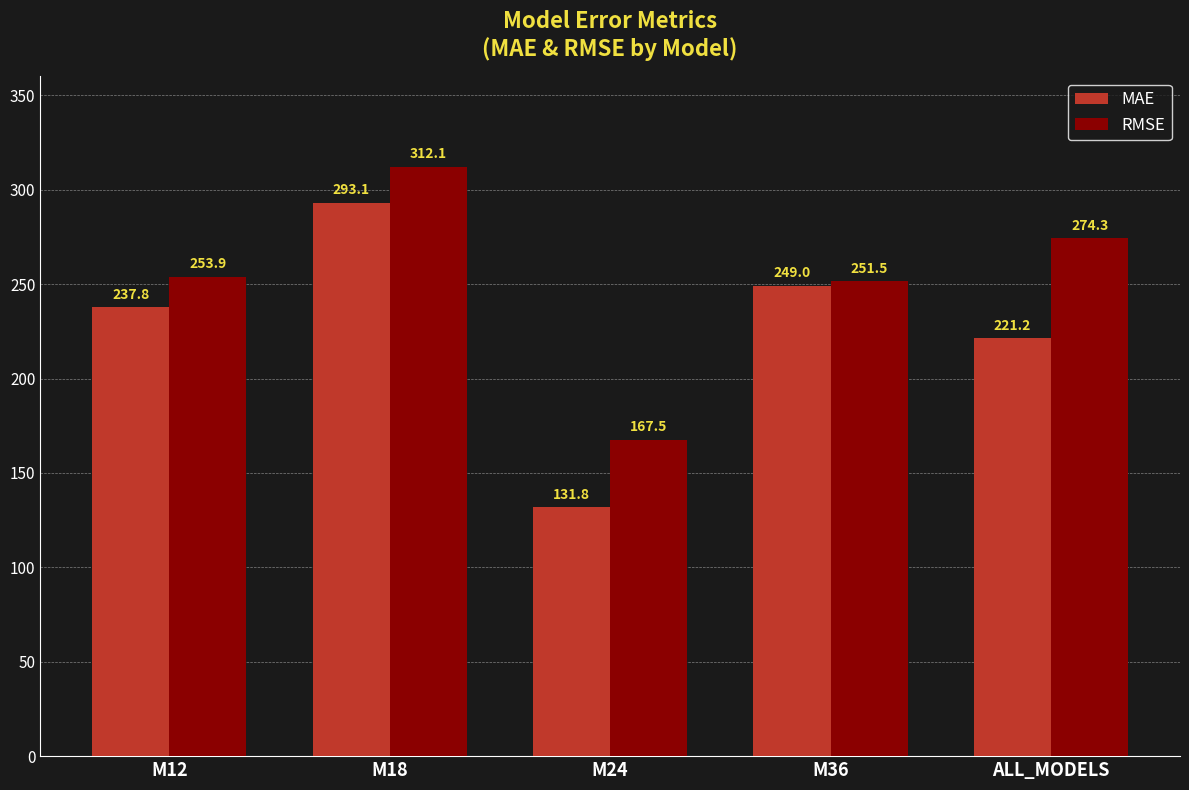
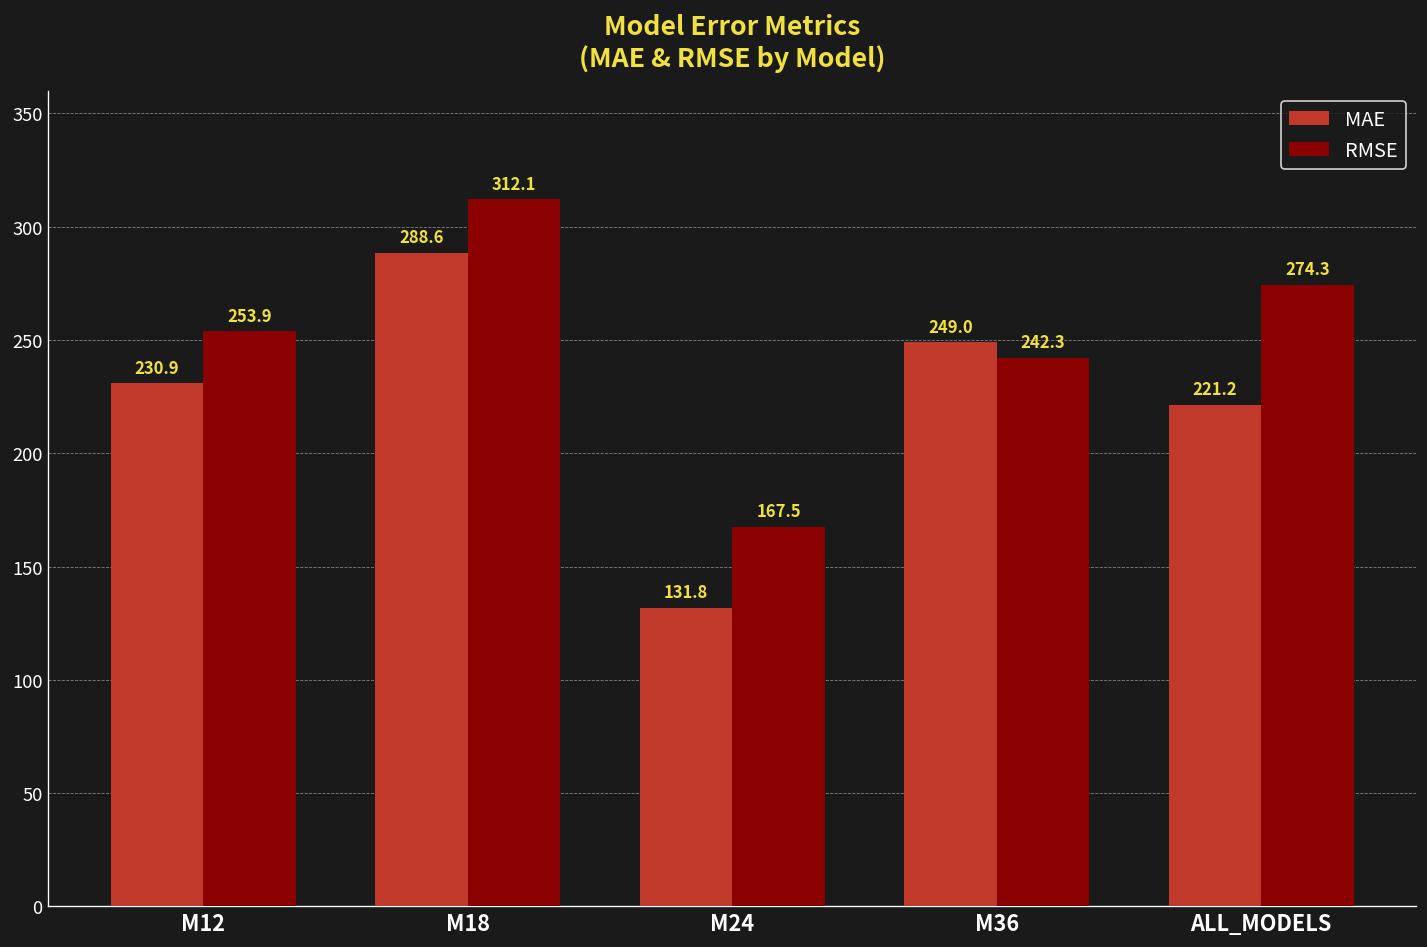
MAE, M12: 237.8 -> 230.9
MAE, M18: 293.1 -> 288.6
RMSE, M36: 251.5 -> 242.3
